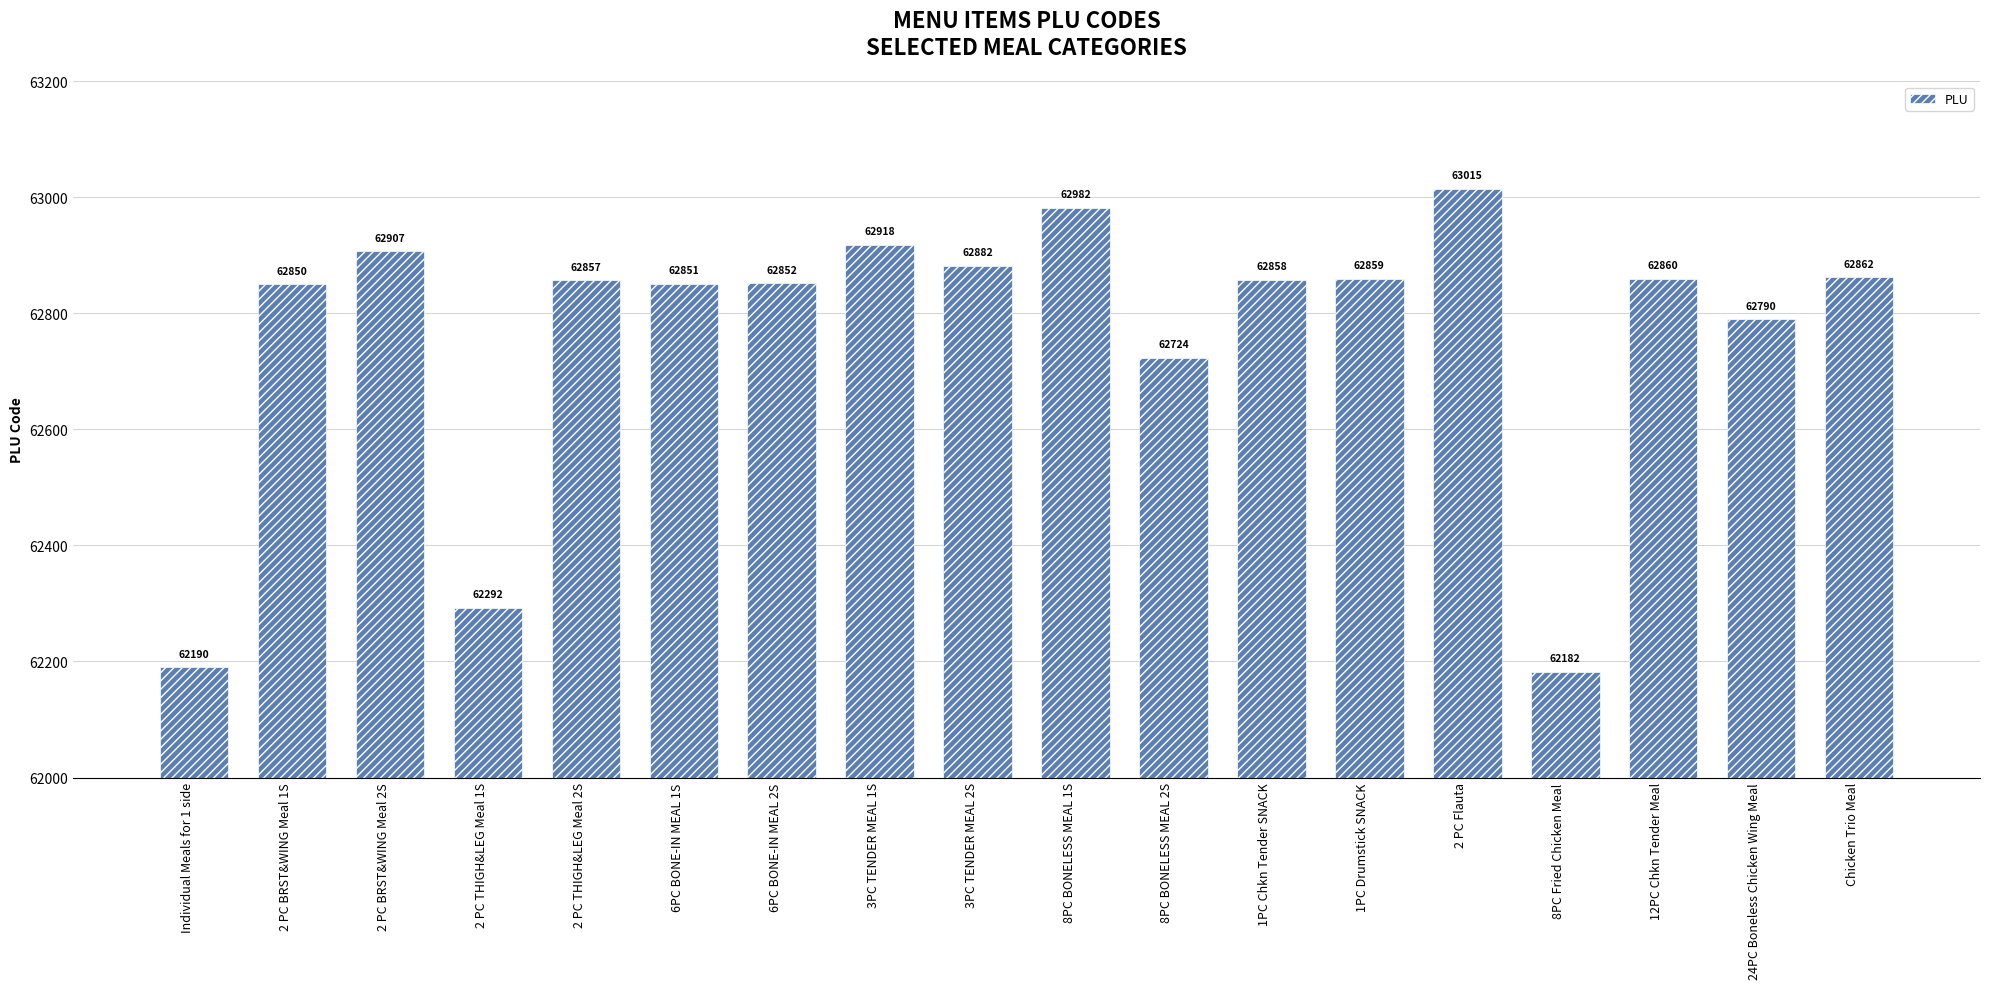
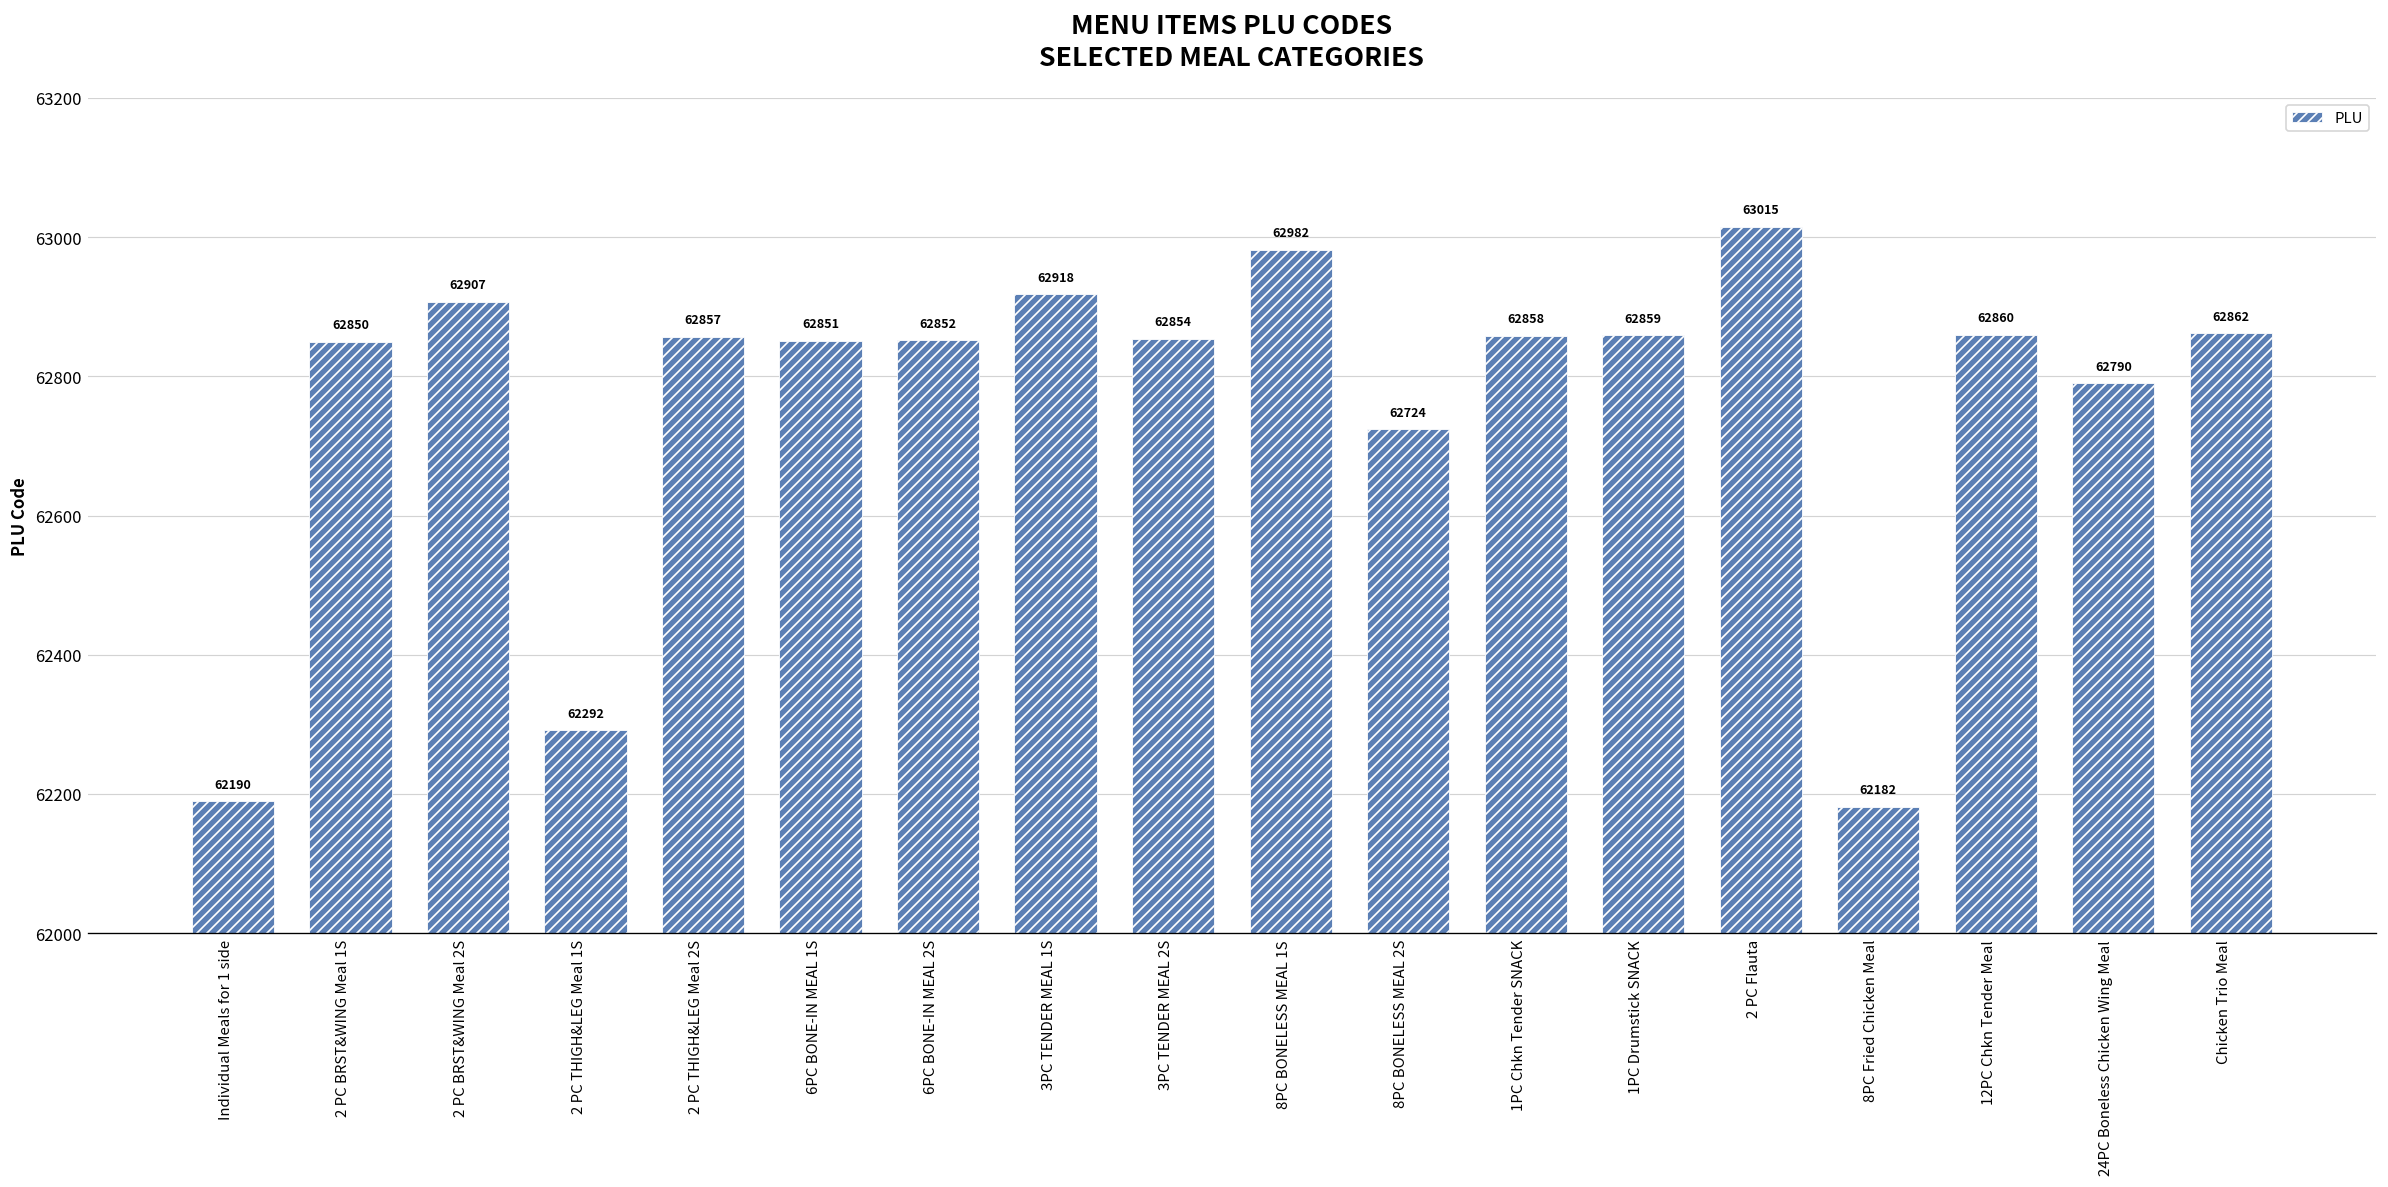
3PC TENDER MEAL 2S: 62882 -> 62854
